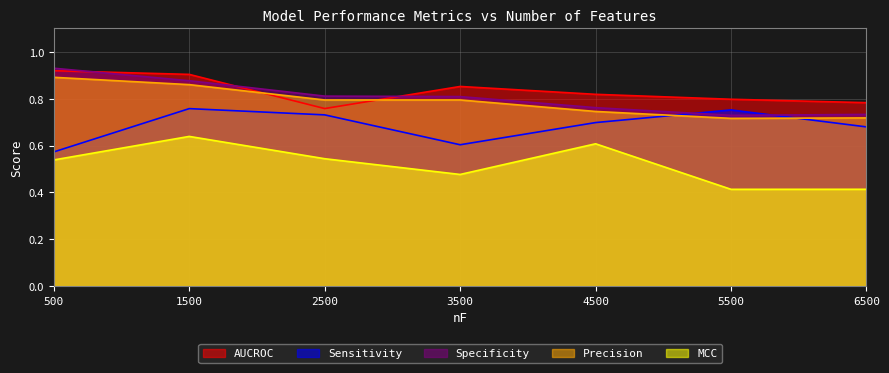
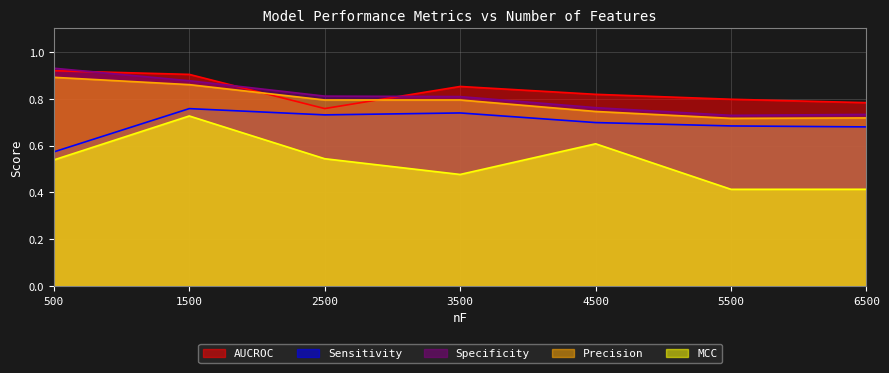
MCC, 1500: 0.64 -> 0.73
Sensitivity, 3500: 0.60 -> 0.74
Sensitivity, 5500: 0.75 -> 0.68
